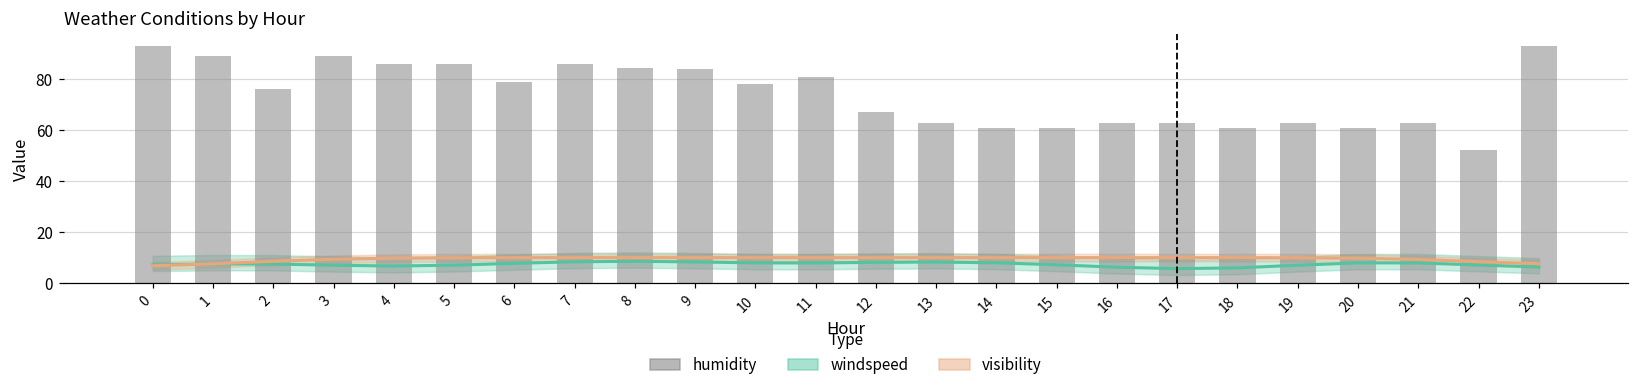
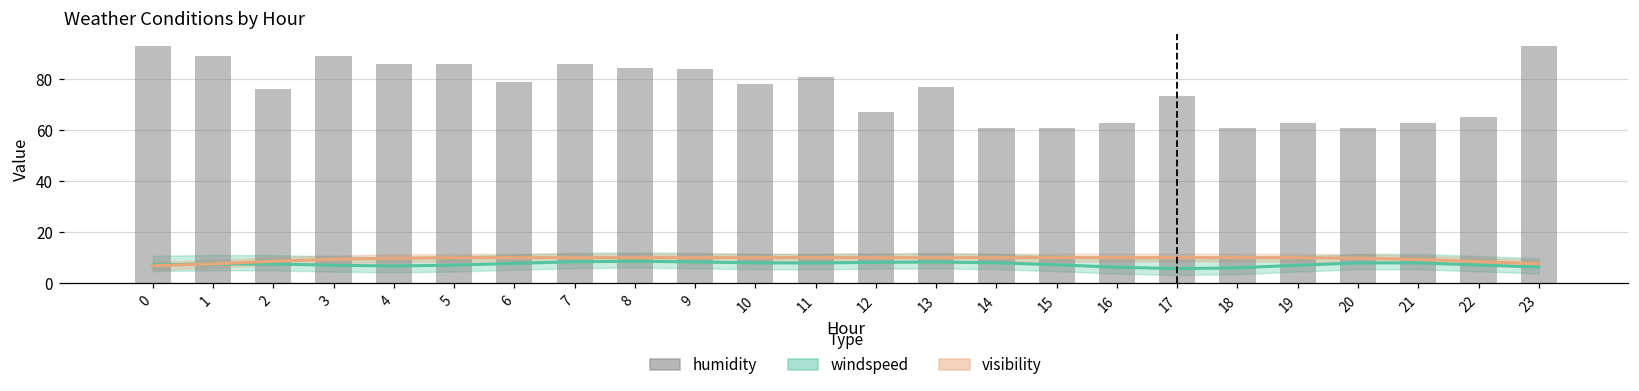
humidity, 13: 63 -> 77
humidity, 17: 63 -> 73
humidity, 22: 52 -> 65
